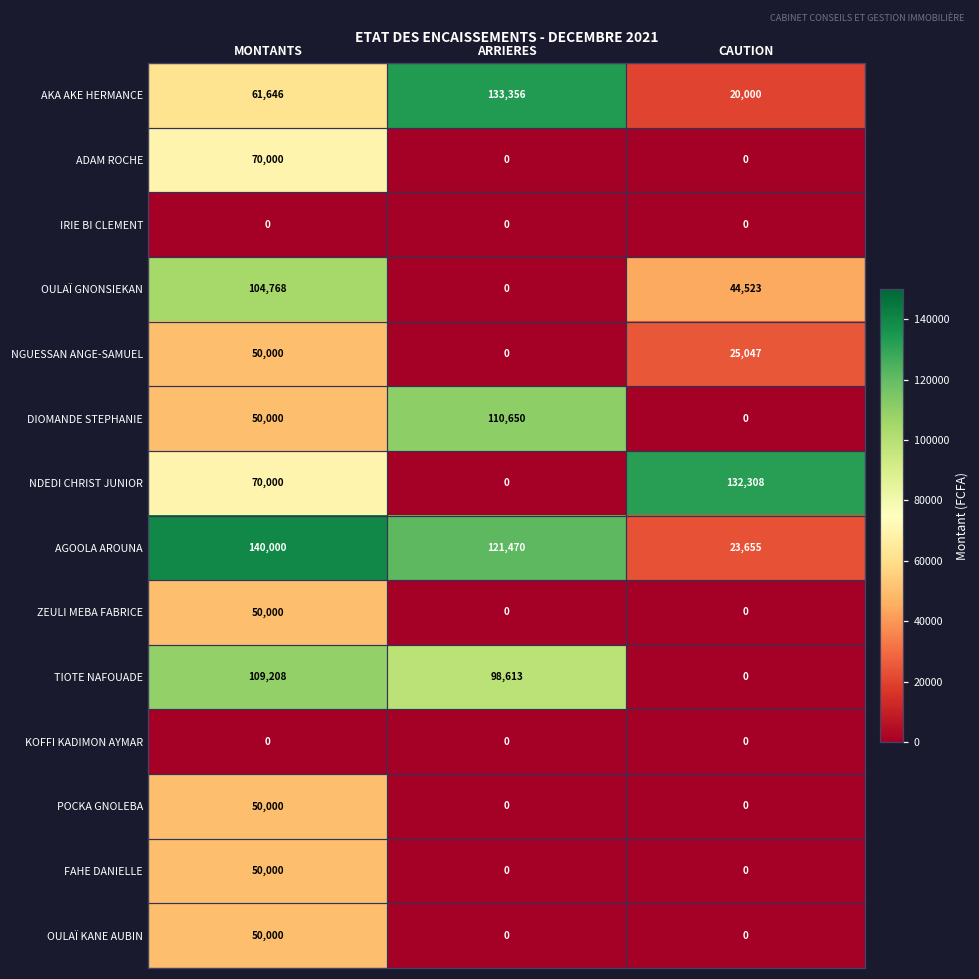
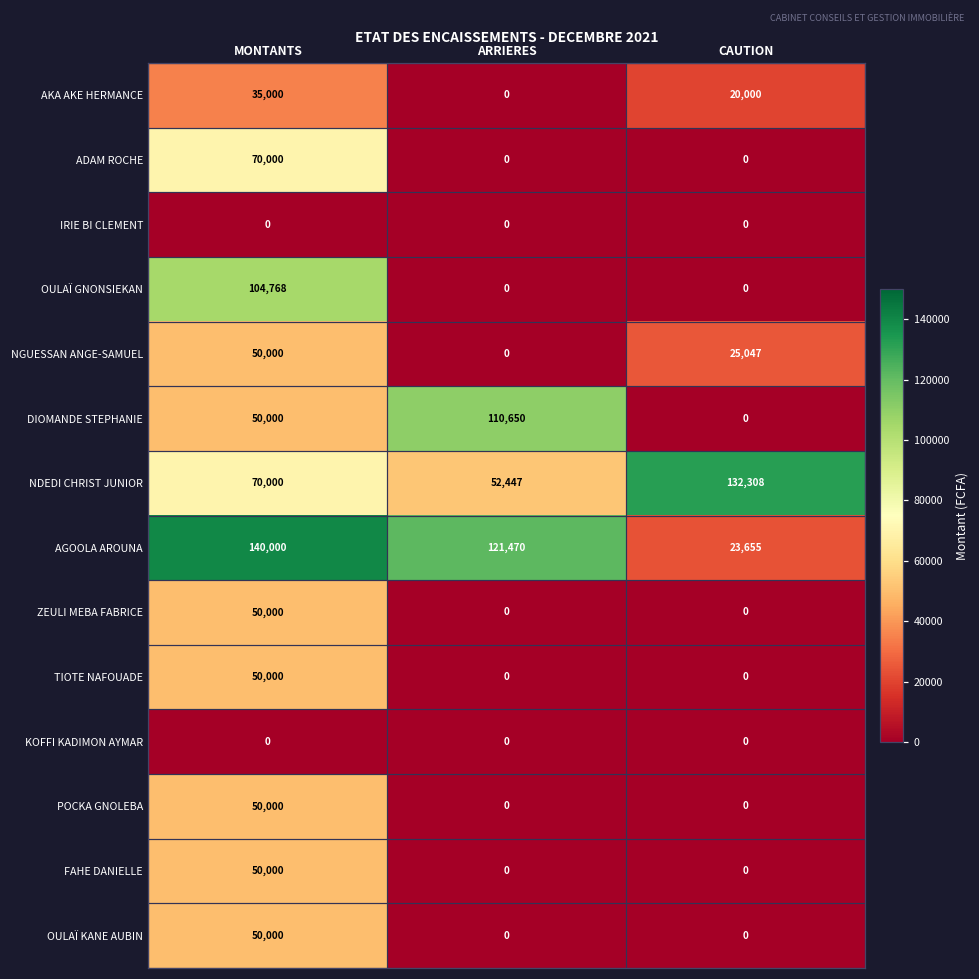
AKA AKE HERMANCE, MONTANTS: 61,646 -> 35,000
AKA AKE HERMANCE, ARRIERES: 133,356 -> 0
OULAÏ GNONSIEKAN, CAUTION: 44,523 -> 0
NDEDI CHRIST JUNIOR, ARRIERES: 0 -> 52,447
TIOTE NAFOUADE, MONTANTS: 109,208 -> 50,000
TIOTE NAFOUADE, ARRIERES: 98,613 -> 0
